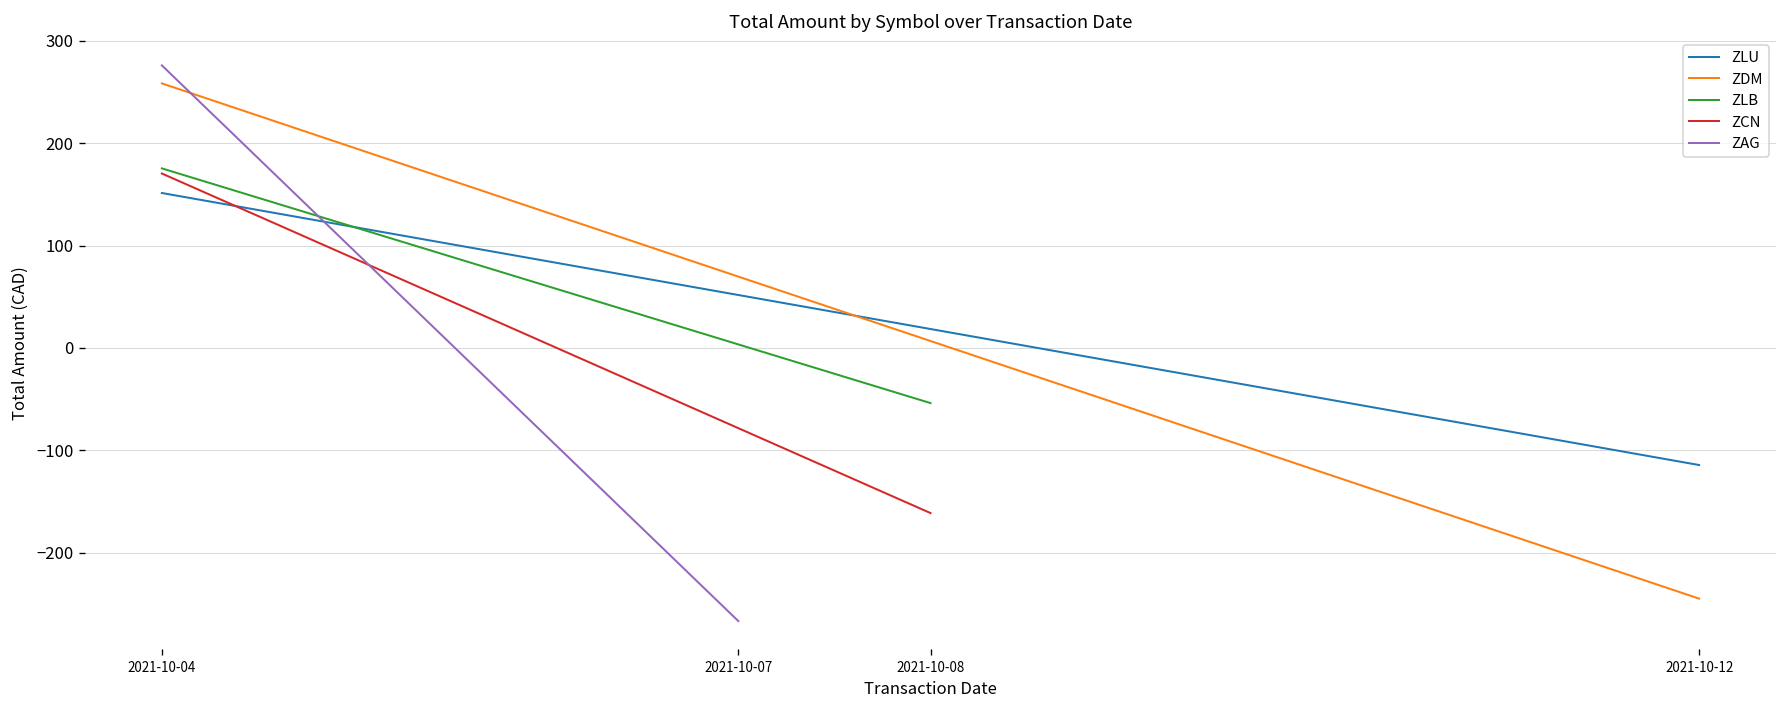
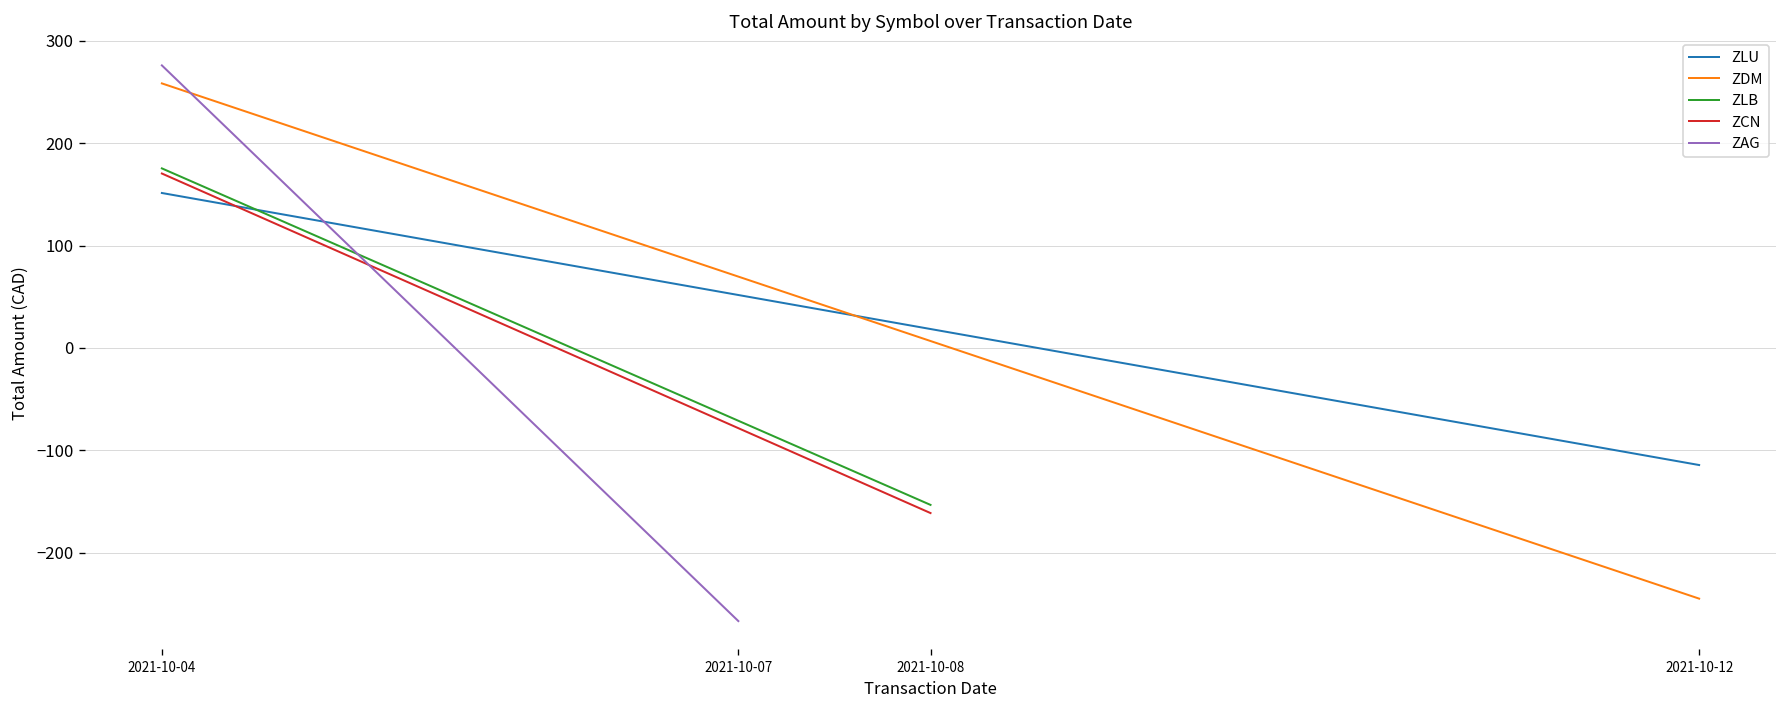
ZLB, 2021-10-08: -50 -> -150
